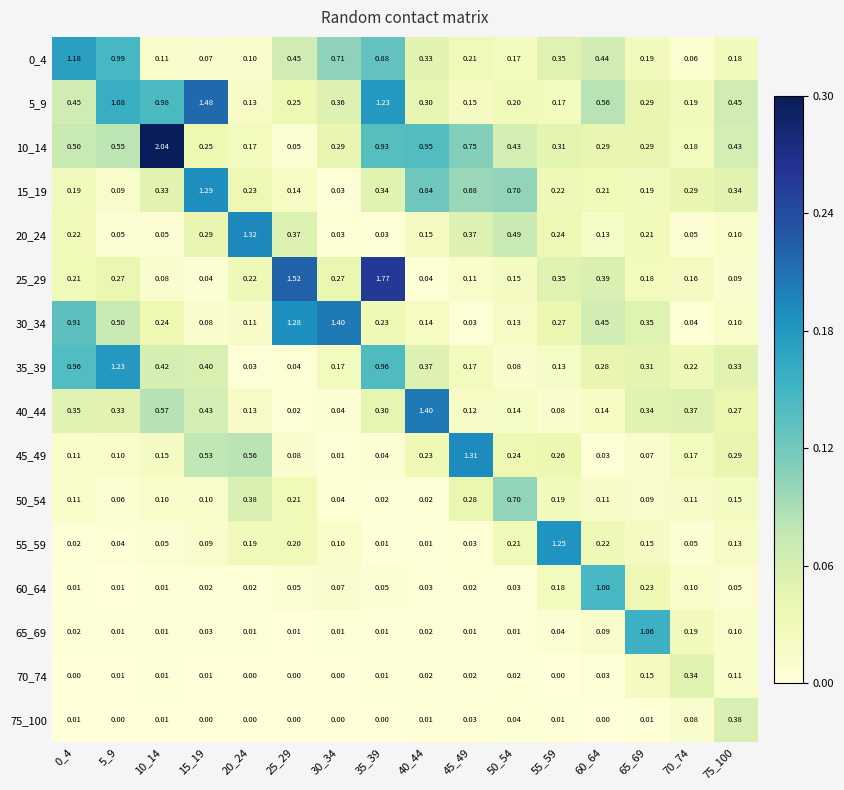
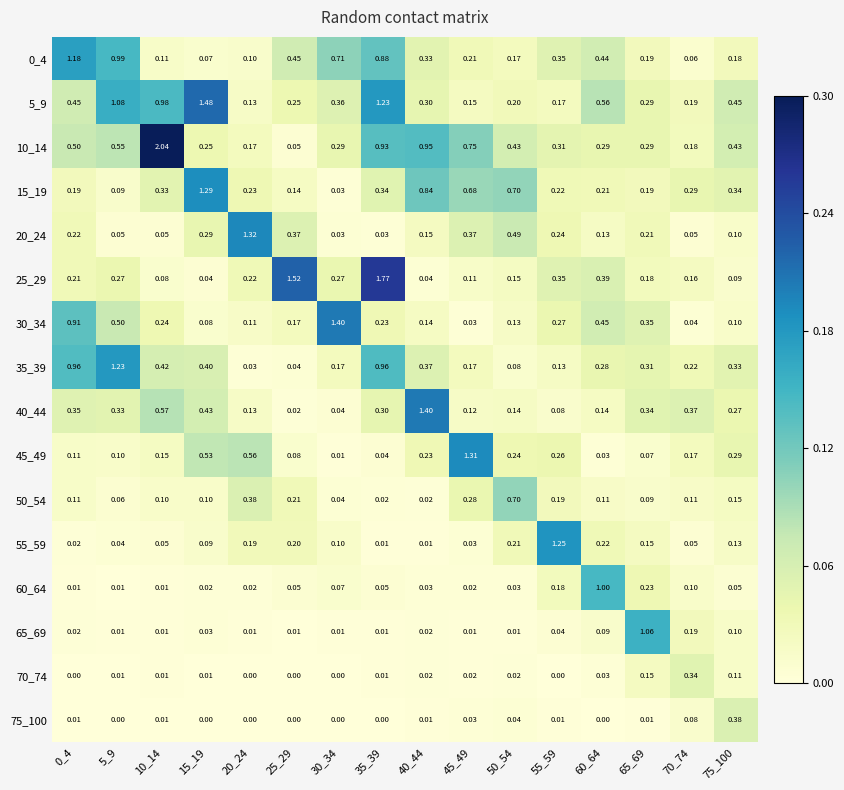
30_34, 25_29: 1.28 -> 0.17
